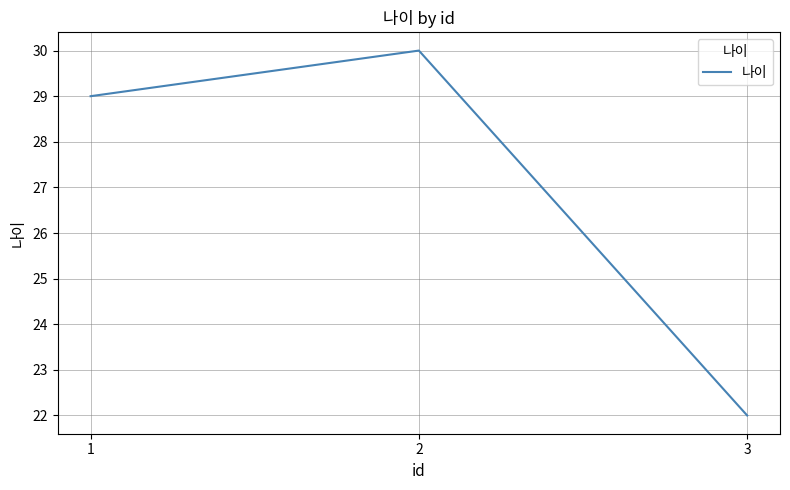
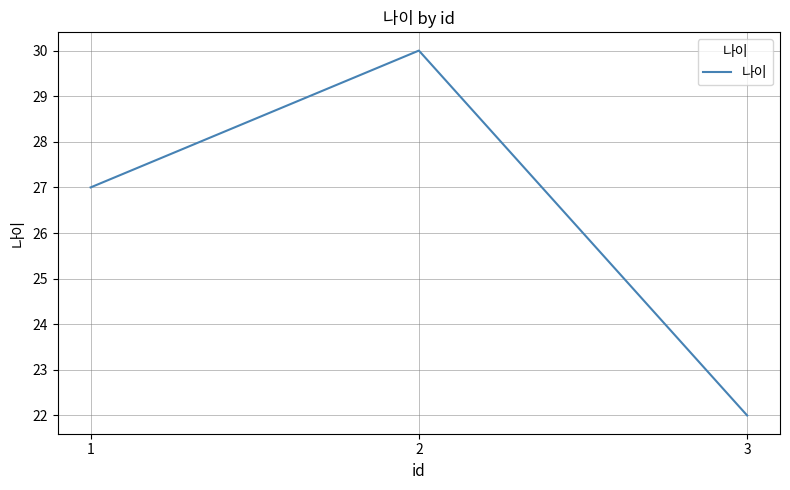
1: 29 -> 27
